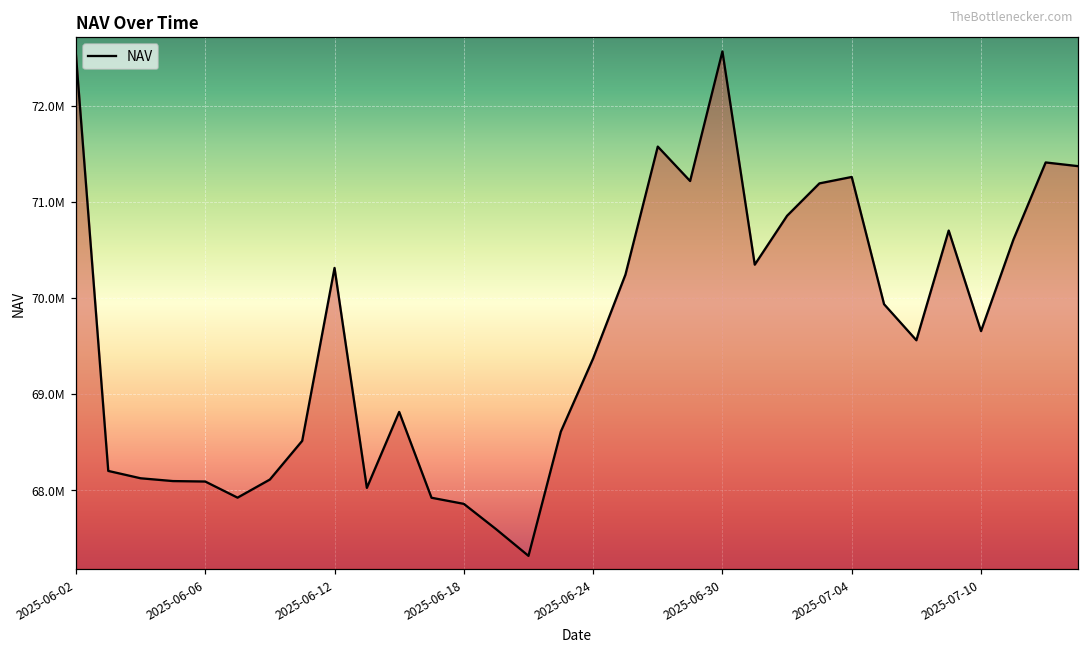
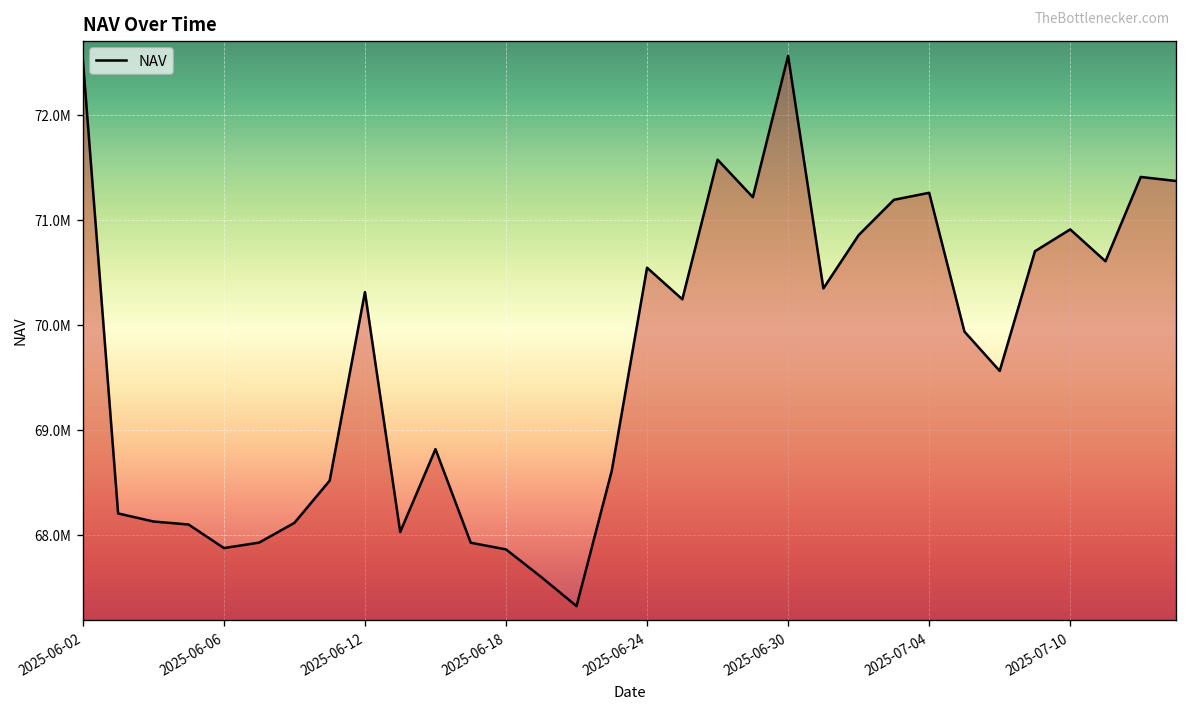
2025-06-06: 68100000 -> 67900000
2025-06-24: 69400000 -> 70500000
2025-07-10: 69700000 -> 70900000
